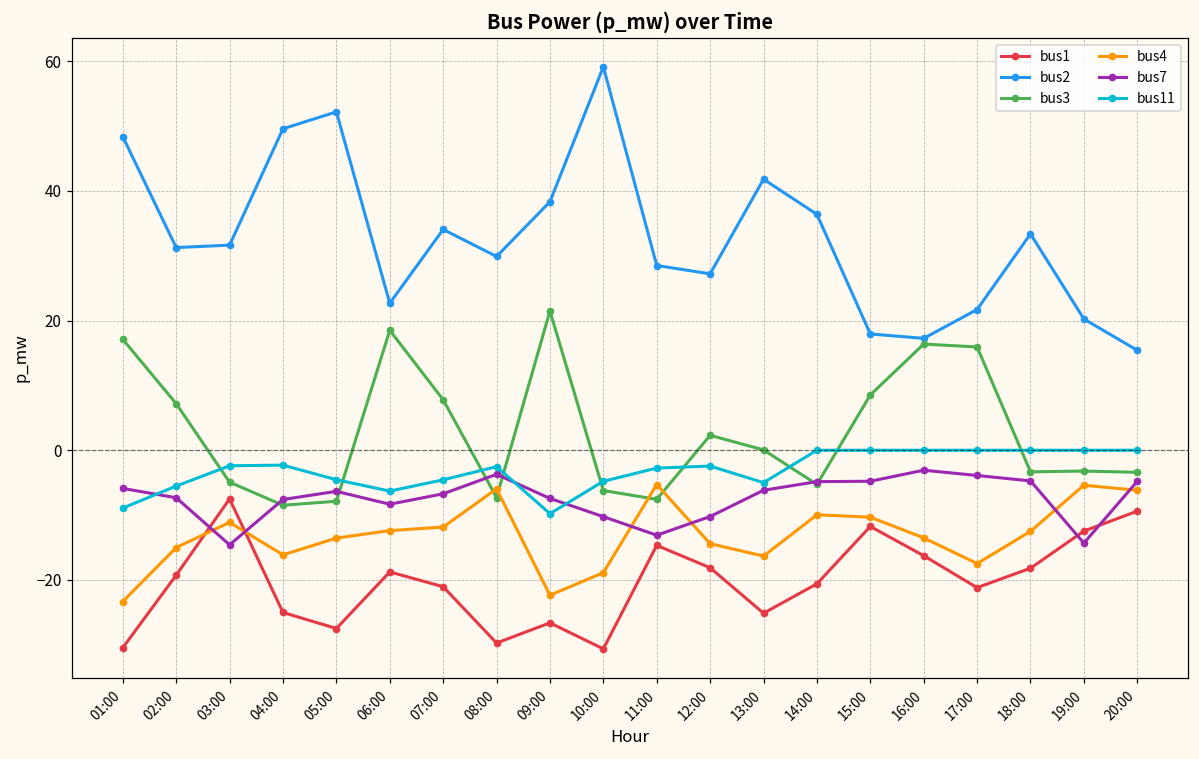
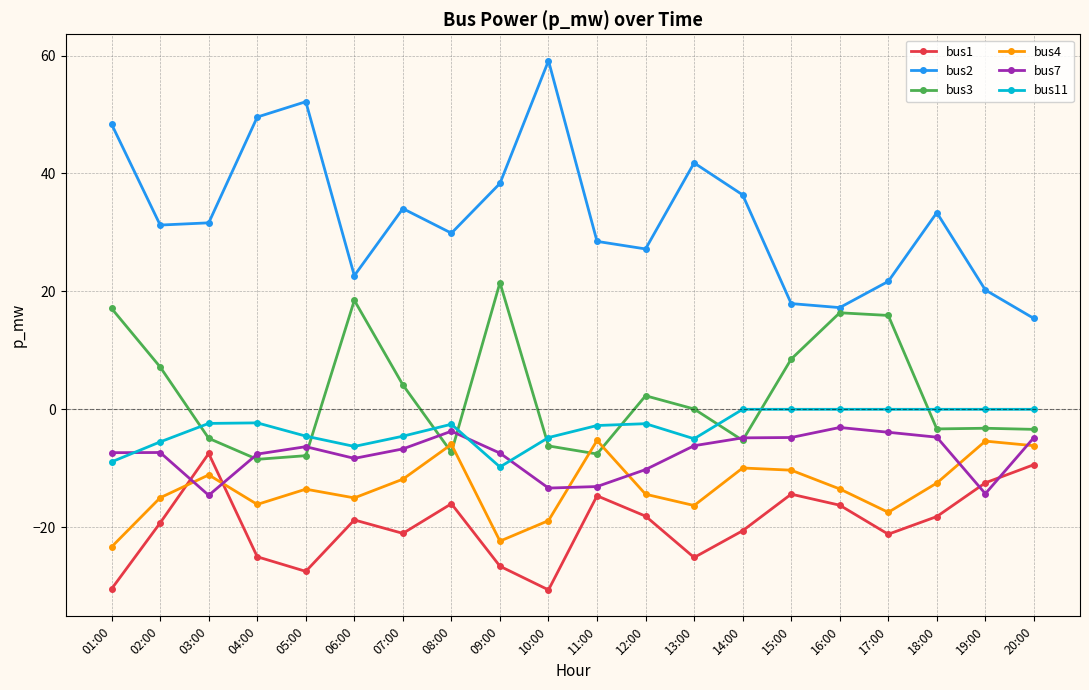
bus7, 01:00: -6 -> -7
bus4, 06:00: -12 -> -15
bus3, 07:00: 8 -> 4
bus1, 08:00: -30 -> -16
bus7, 10:00: -10 -> -13
bus1, 15:00: -12 -> -14
